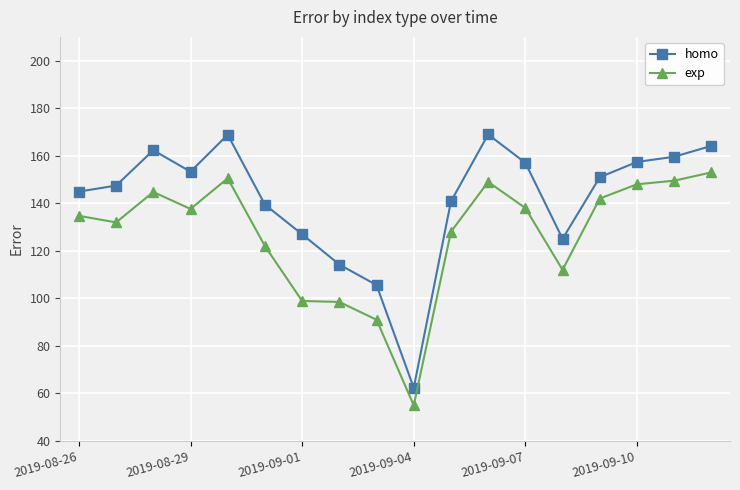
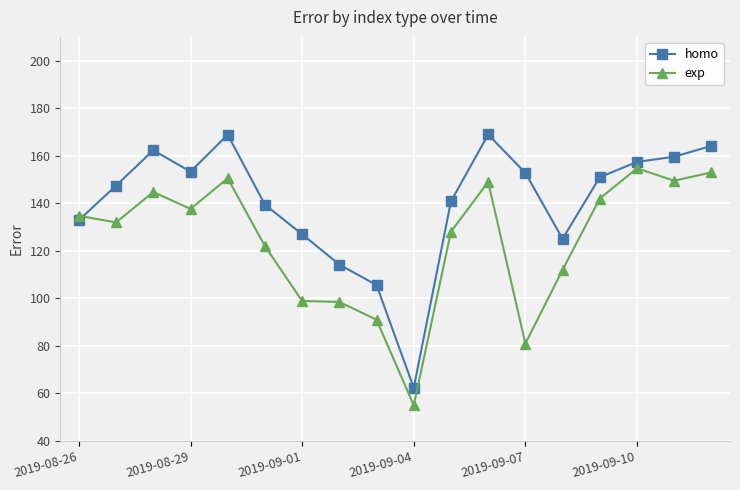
homo, 2019-08-26: 145 -> 133
homo, 2019-09-07: 157 -> 153
exp, 2019-09-07: 138 -> 81
exp, 2019-09-10: 148 -> 155
